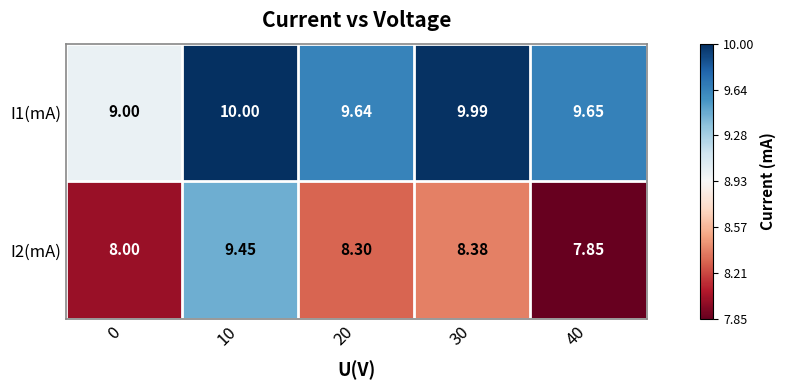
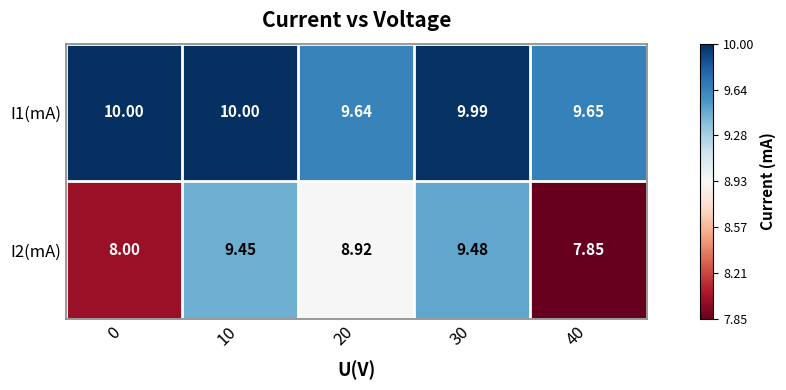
I1(mA), 0: 9.00 -> 10.00
I2(mA), 20: 8.30 -> 8.92
I2(mA), 30: 8.38 -> 9.48
